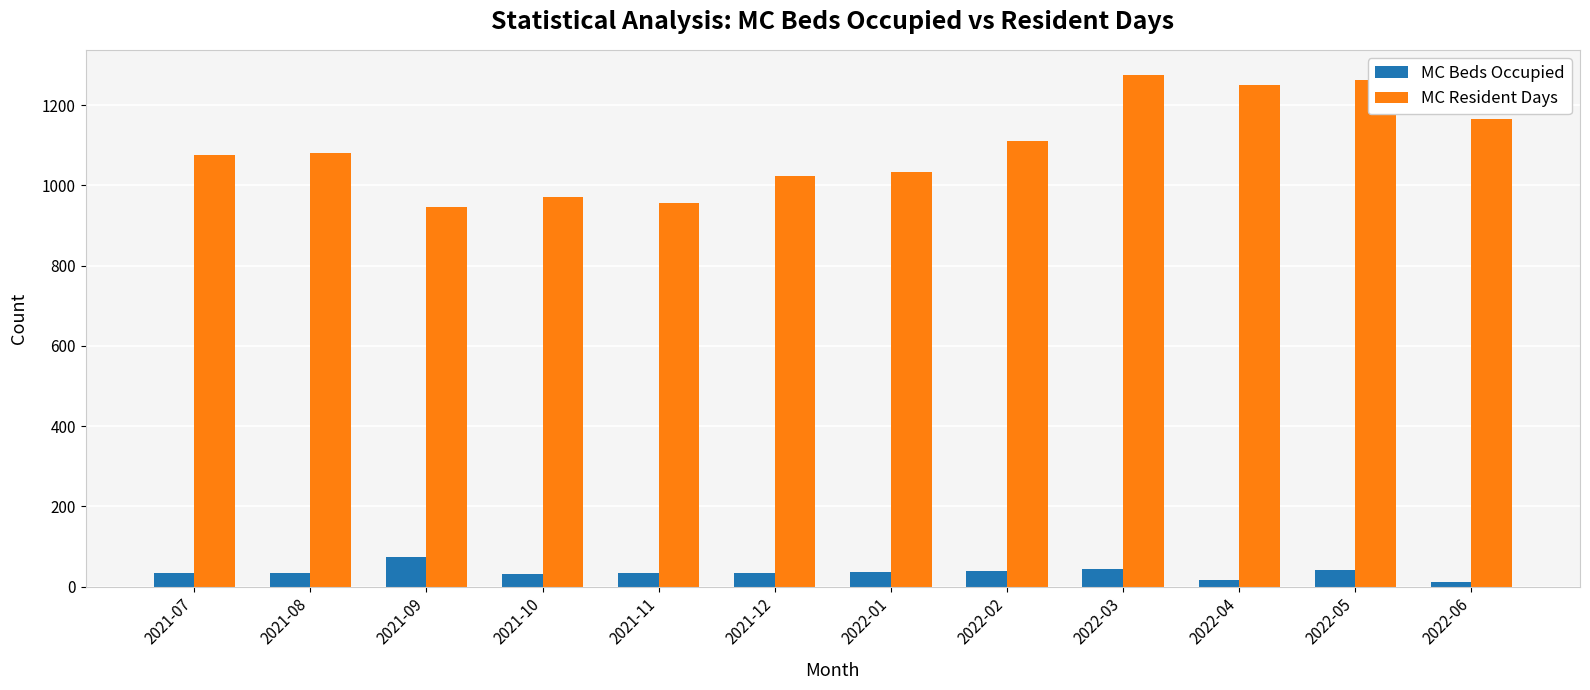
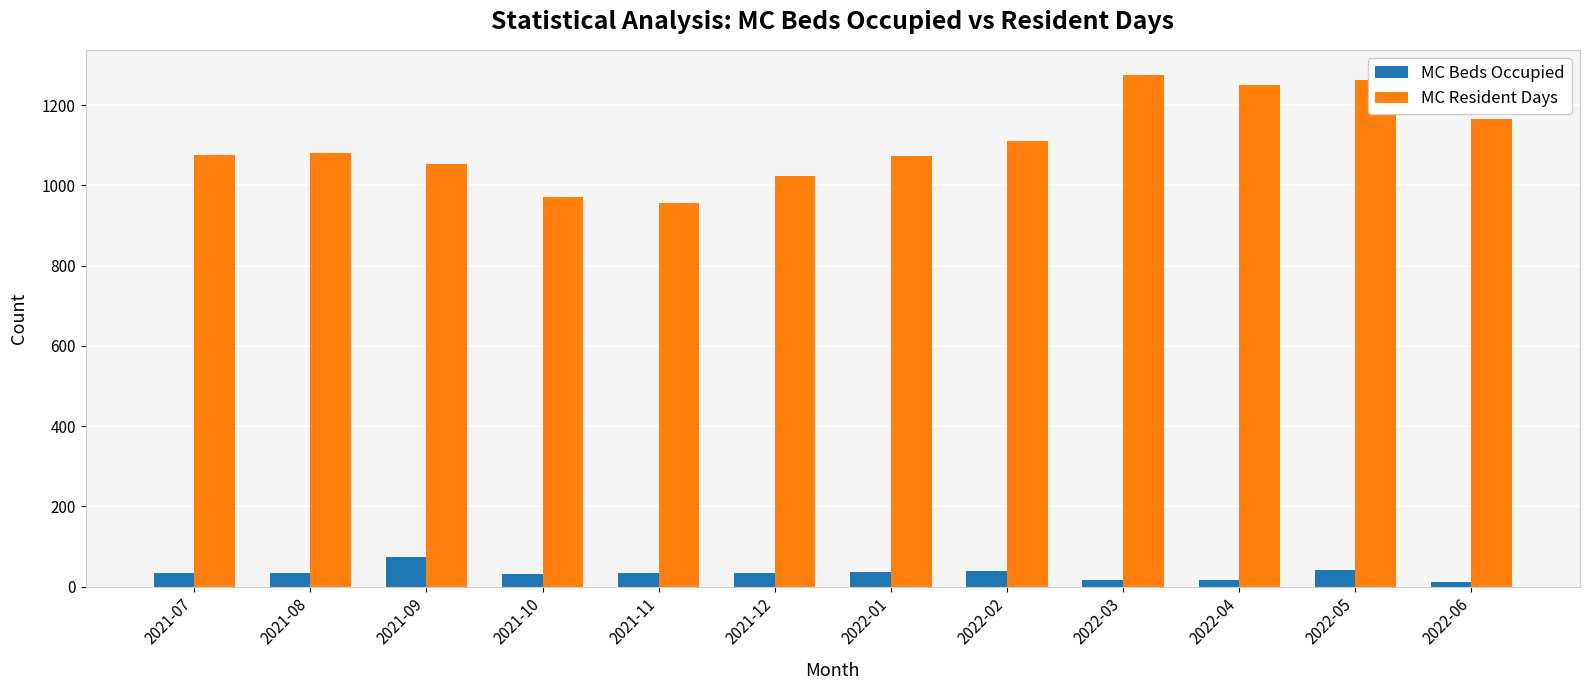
MC Resident Days, 2021-09: 950 -> 1050
MC Resident Days, 2022-01: 1030 -> 1070
MC Beds Occupied, 2022-03: 40 -> 20
